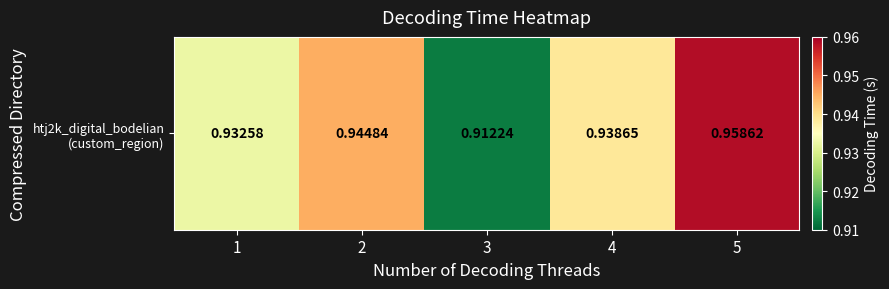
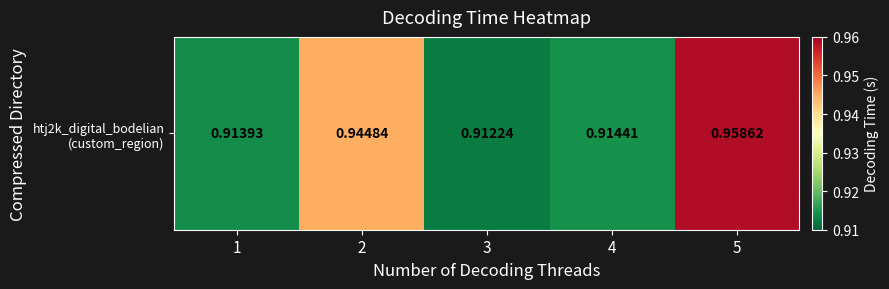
htj2k_digital_bodelian (custom_region), 1: 0.93258 -> 0.91393
htj2k_digital_bodelian (custom_region), 4: 0.93865 -> 0.91441
